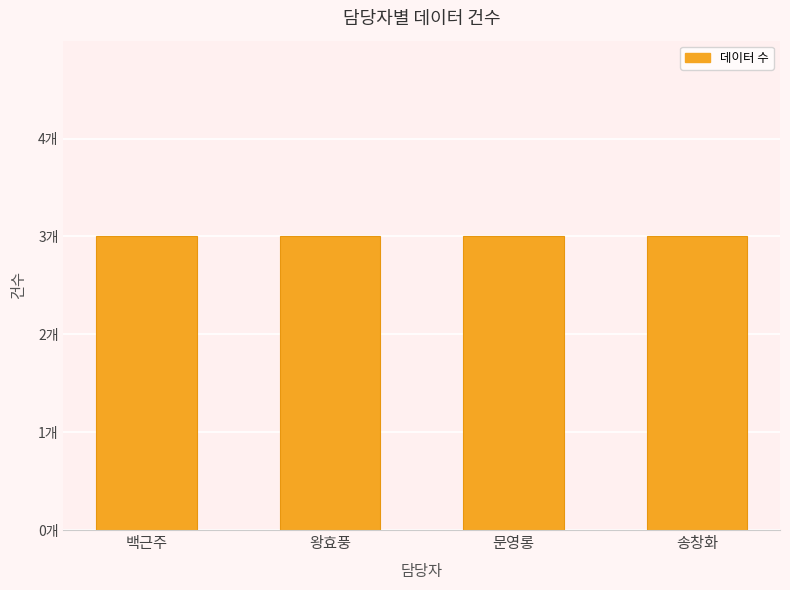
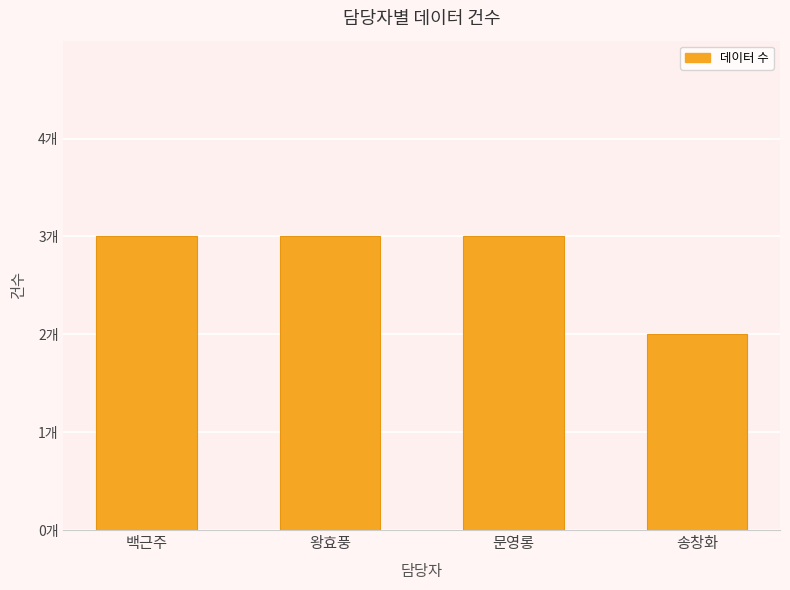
송창화: 3개 -> 2개
